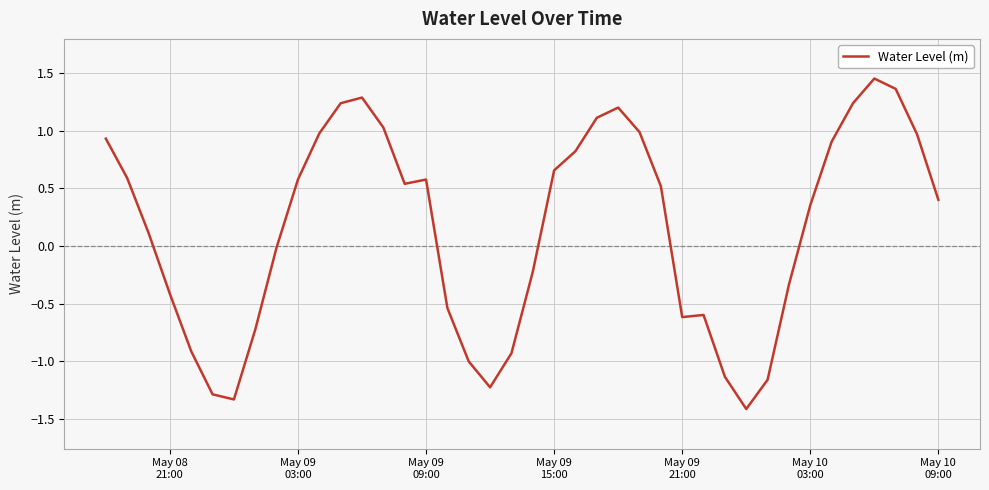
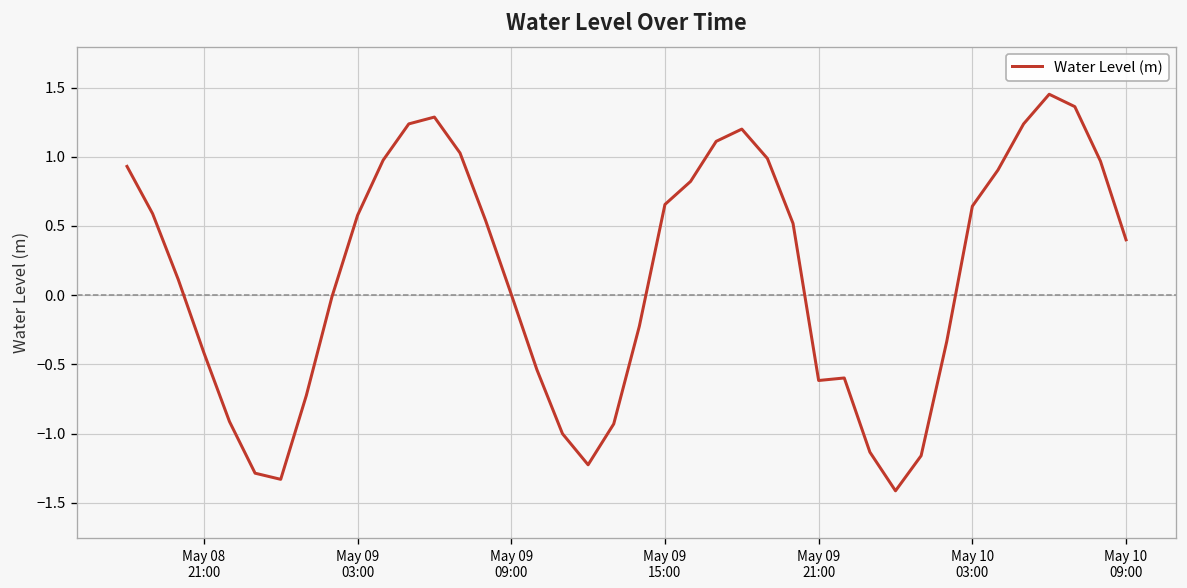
May 09 09:00: 0.58 -> 0.01
May 10 03:00: 0.35 -> 0.64
